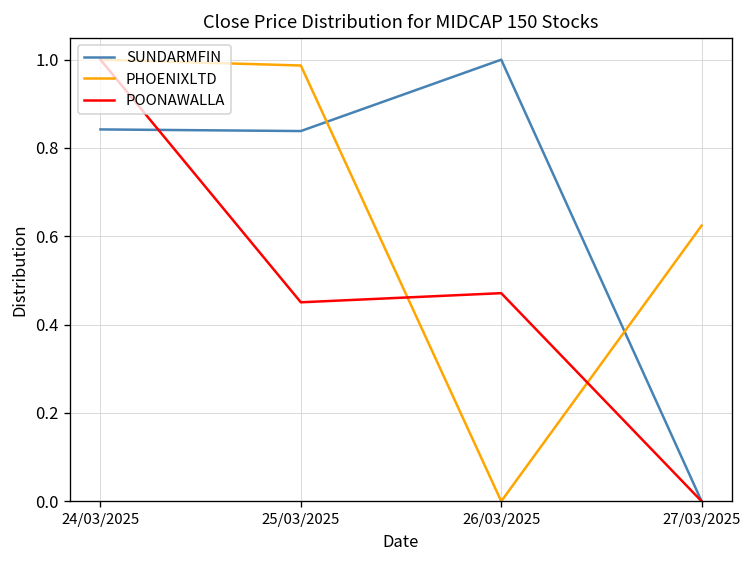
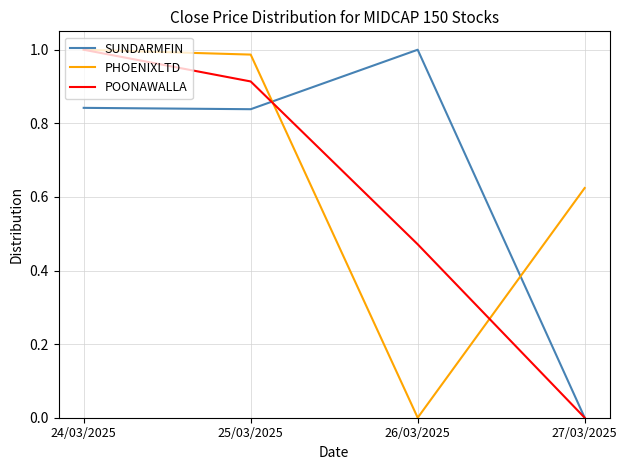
POONAWALLA, 25/03/2025: 0.45 -> 0.91
